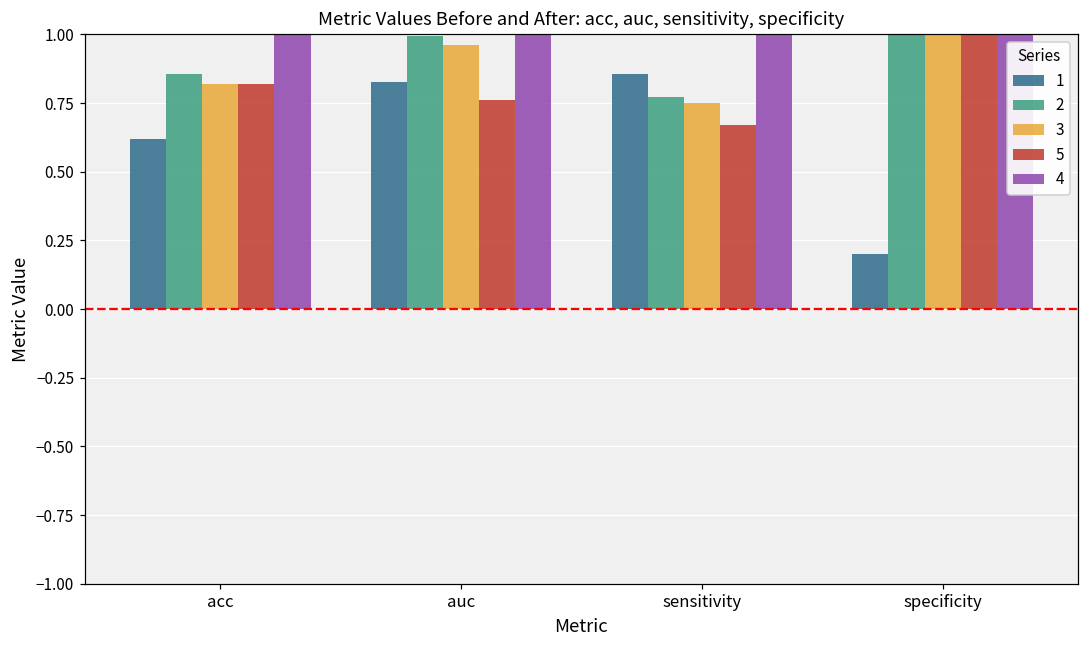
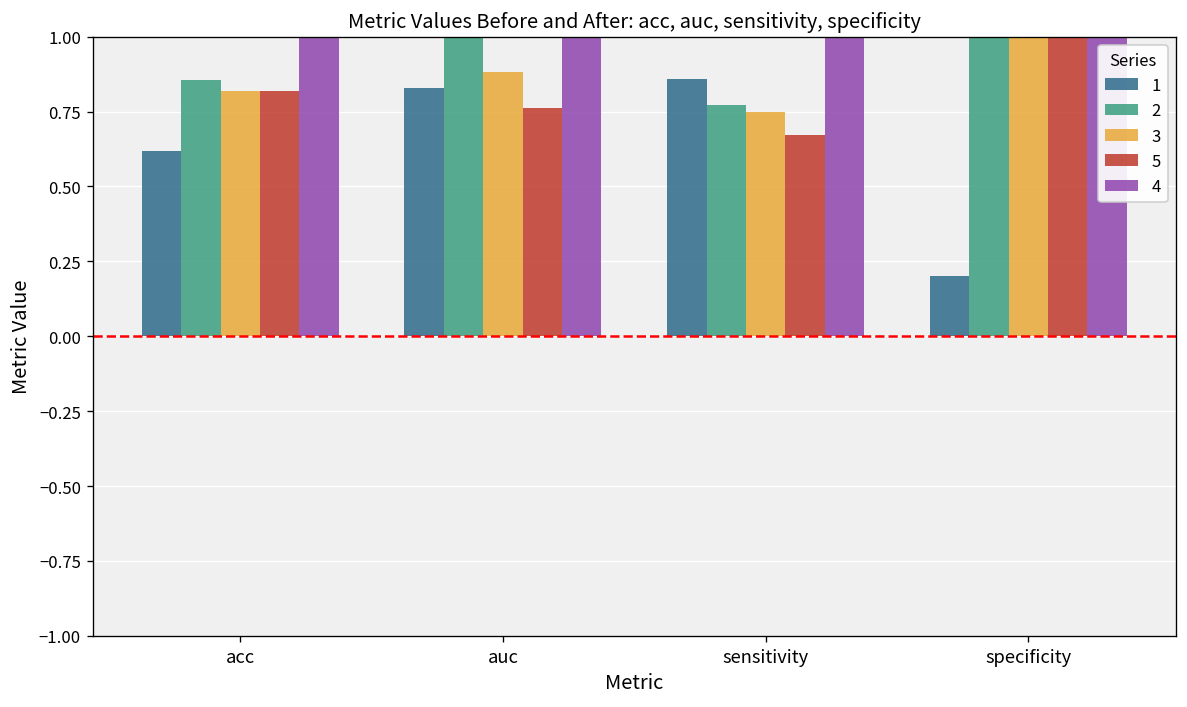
3, auc: 0.96 -> 0.88
